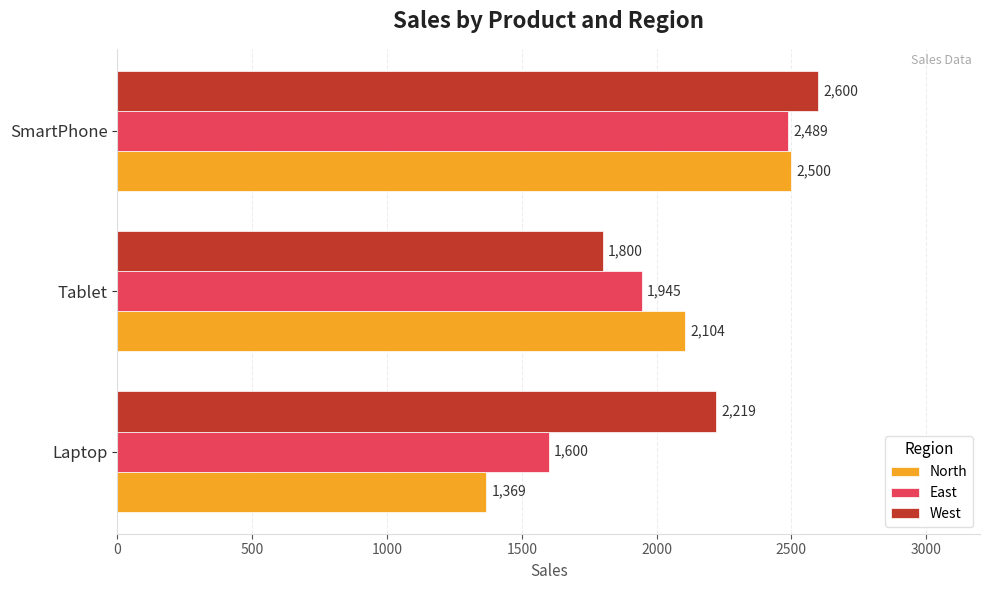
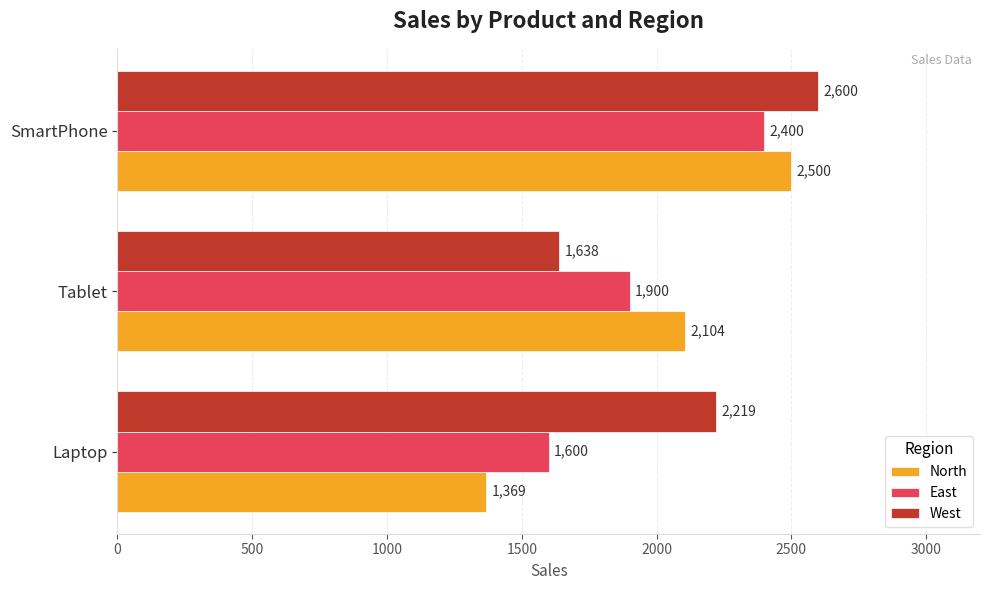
East, SmartPhone: 2,489 -> 2,400
West, Tablet: 1,800 -> 1,638
East, Tablet: 1,945 -> 1,900
